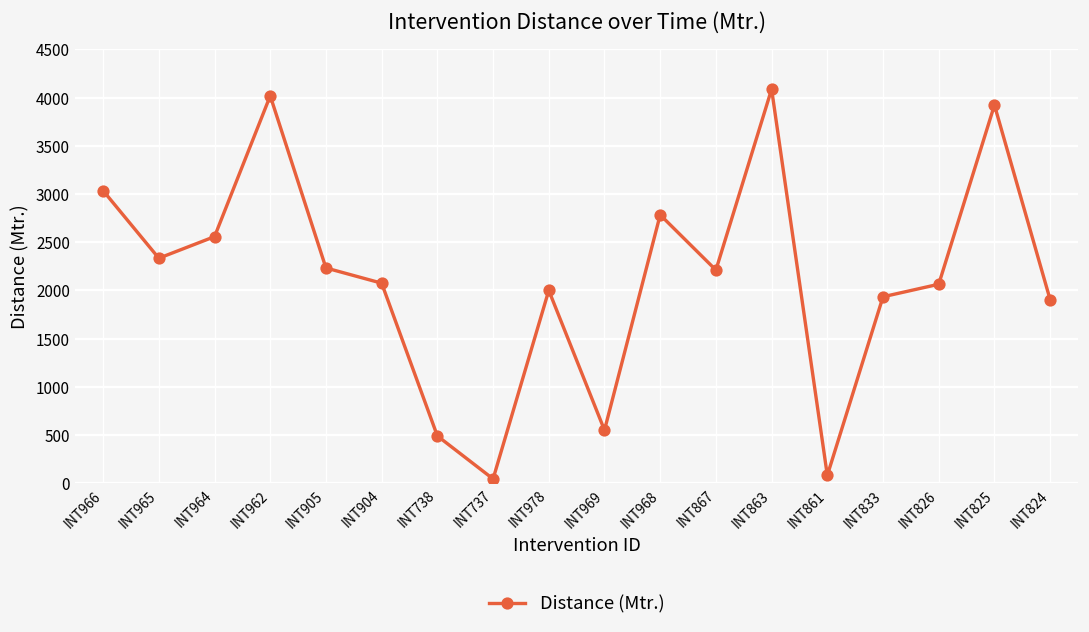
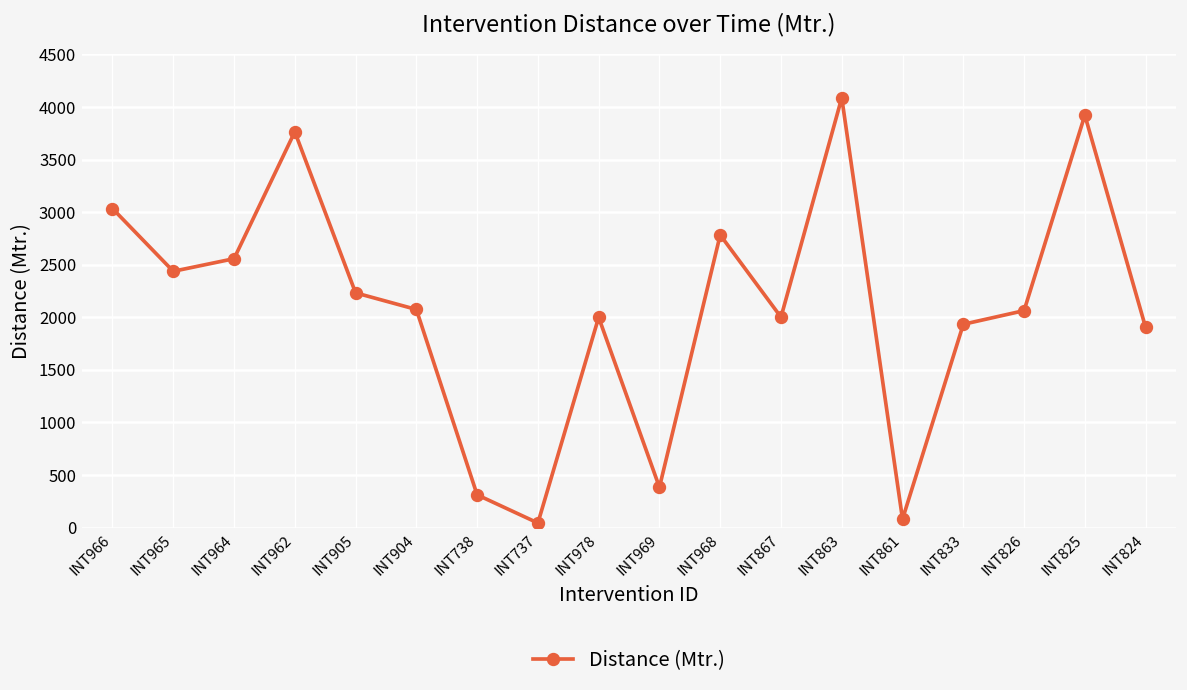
INT965: 2300 -> 2400
INT962: 4000 -> 3800
INT738: 500 -> 300
INT969: 500 -> 400
INT867: 2200 -> 2000
